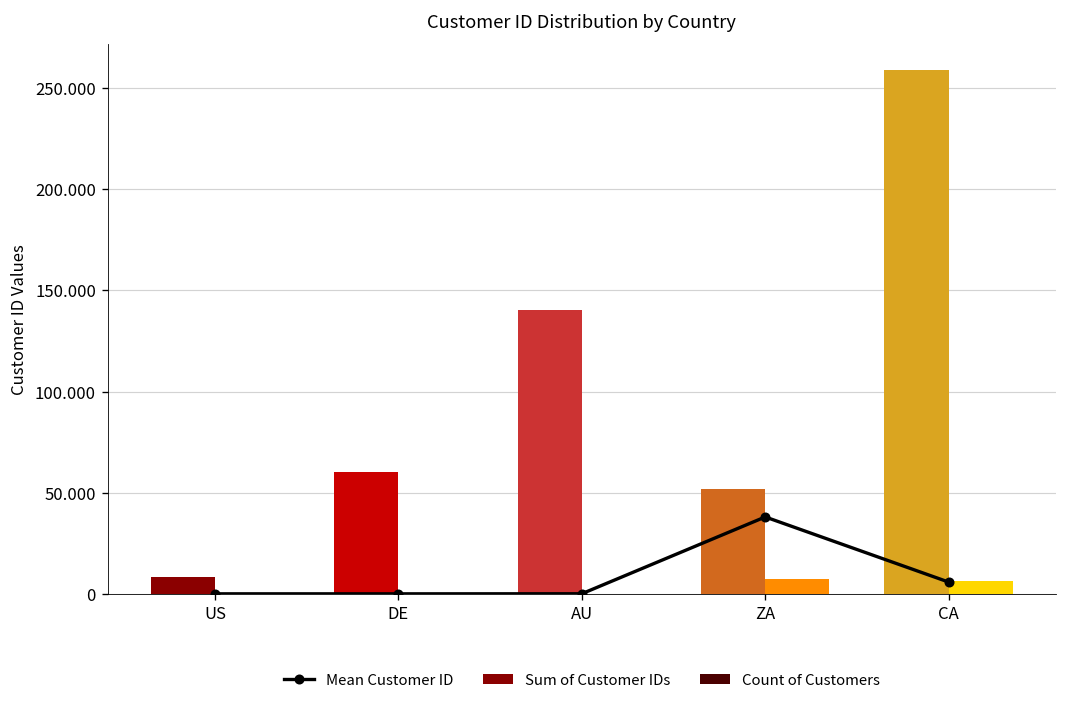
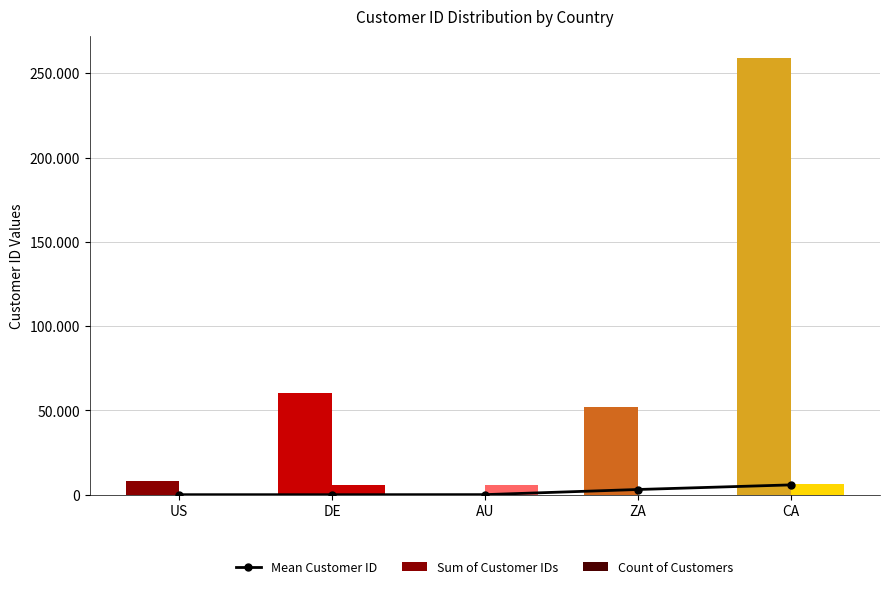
Count of Customers, DE: 0 -> 6
Sum of Customer IDs, AU: 140 -> 0
Count of Customers, AU: 0 -> 6
Mean Customer ID, ZA: 38 -> 3
Count of Customers, ZA: 7 -> 0
